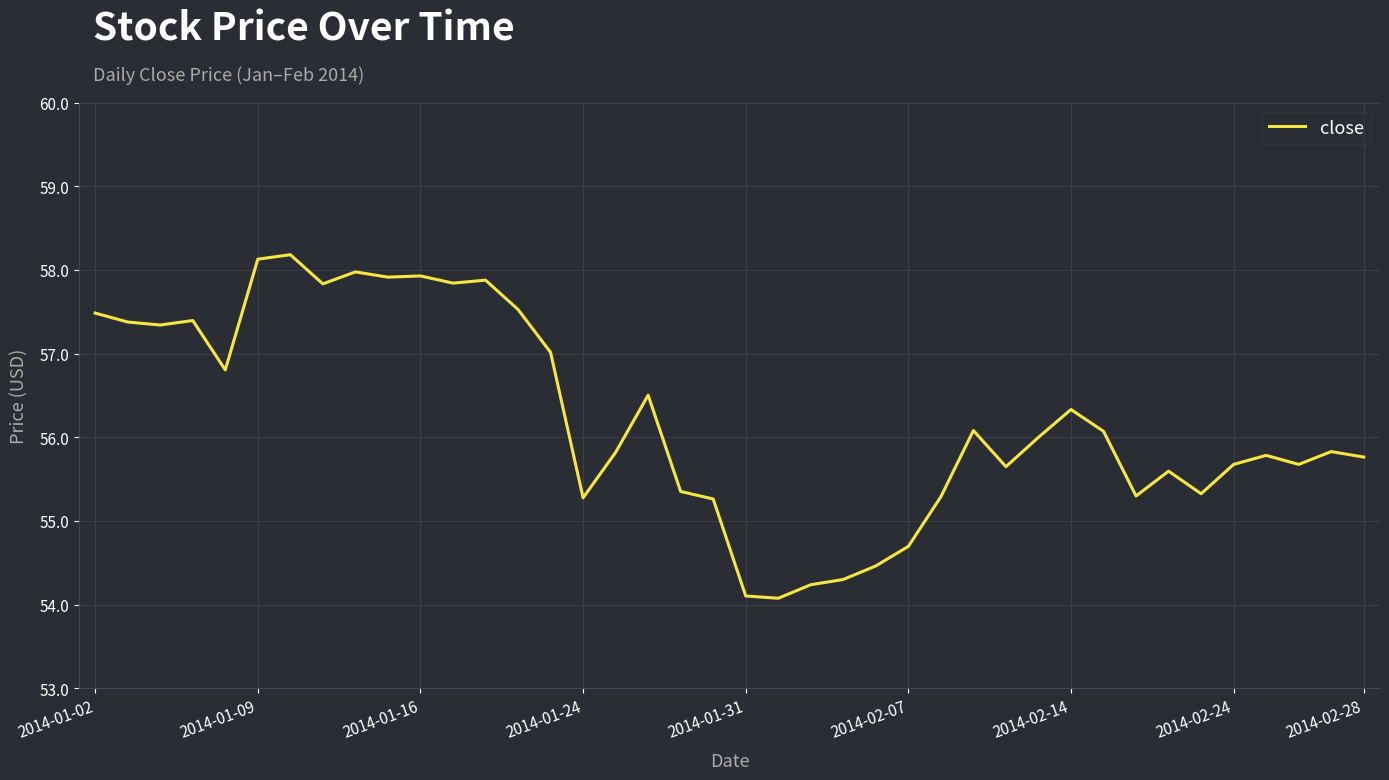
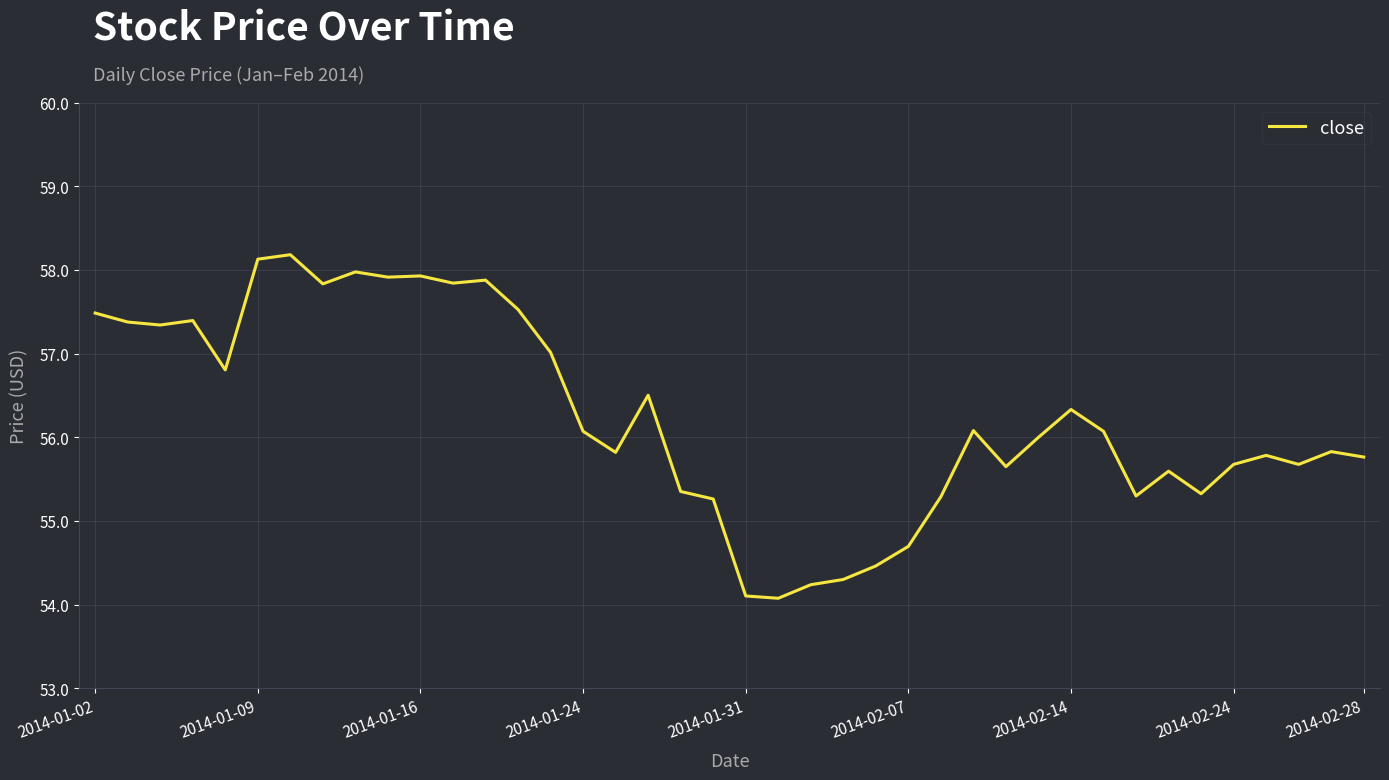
2014-01-24: 55.3 -> 56.1
